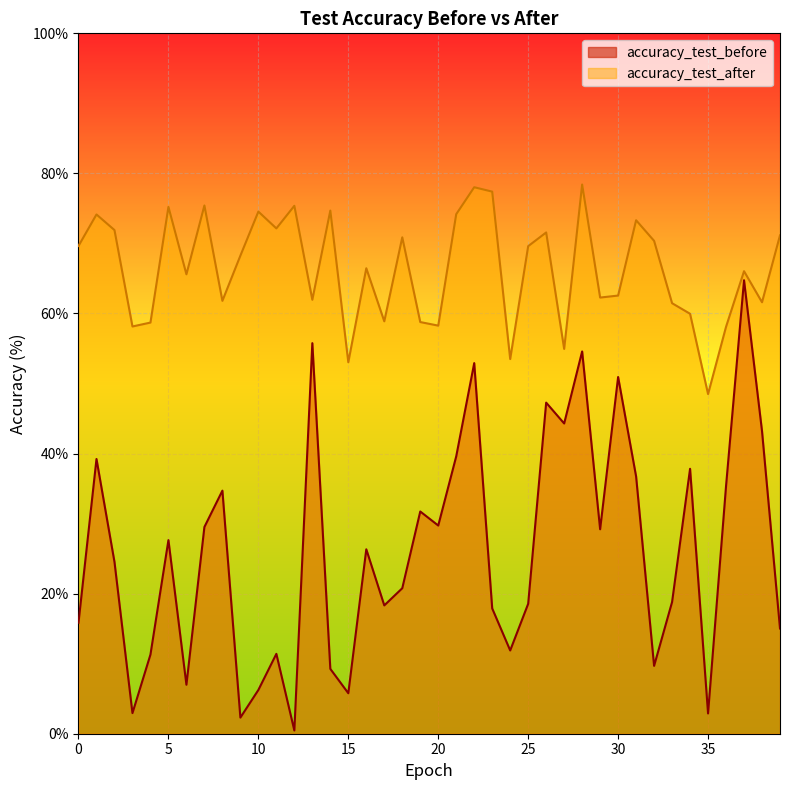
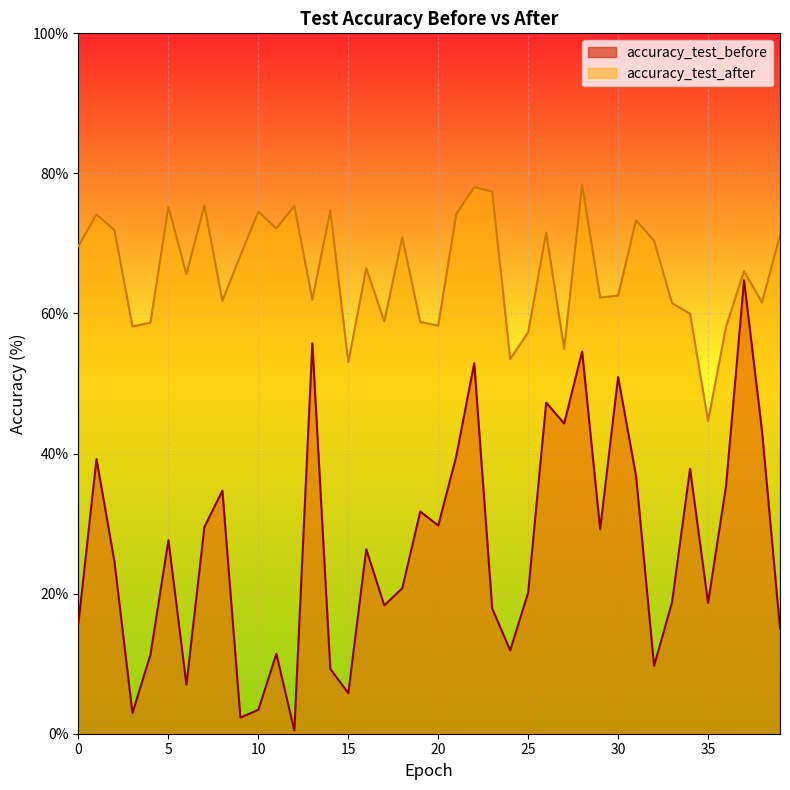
accuracy_test_before, 10: 6% -> 3%
accuracy_test_before, 25: 19% -> 20%
accuracy_test_after, 25: 70% -> 57%
accuracy_test_before, 35: 3% -> 19%
accuracy_test_after, 35: 48% -> 45%
